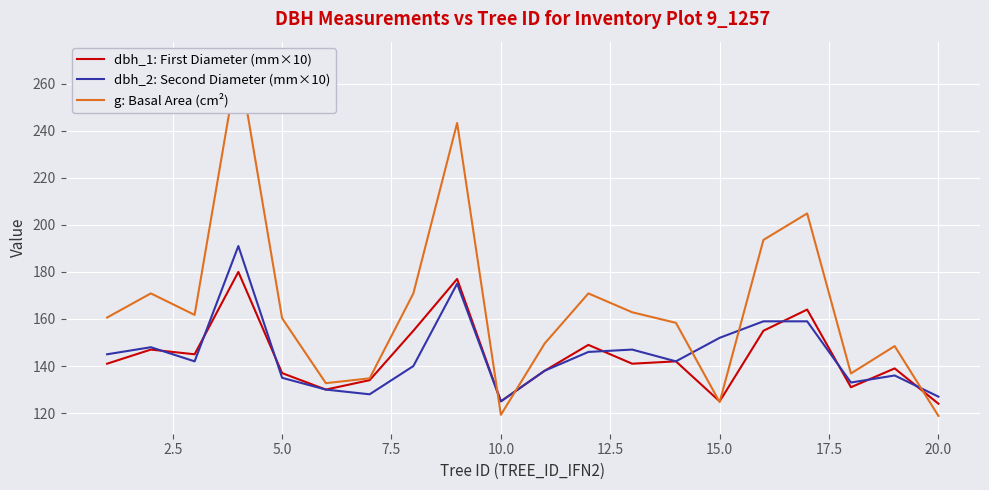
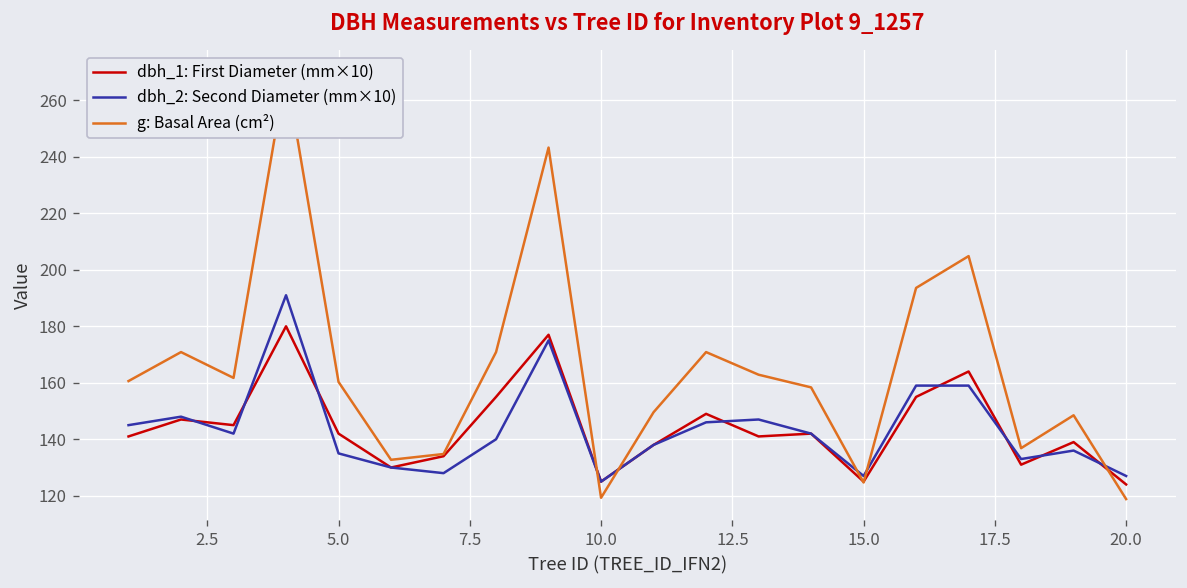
dbh_1: First Diameter (mm×10), 5.0: 137 -> 142
dbh_2: Second Diameter (mm×10), 15.0: 152 -> 127
